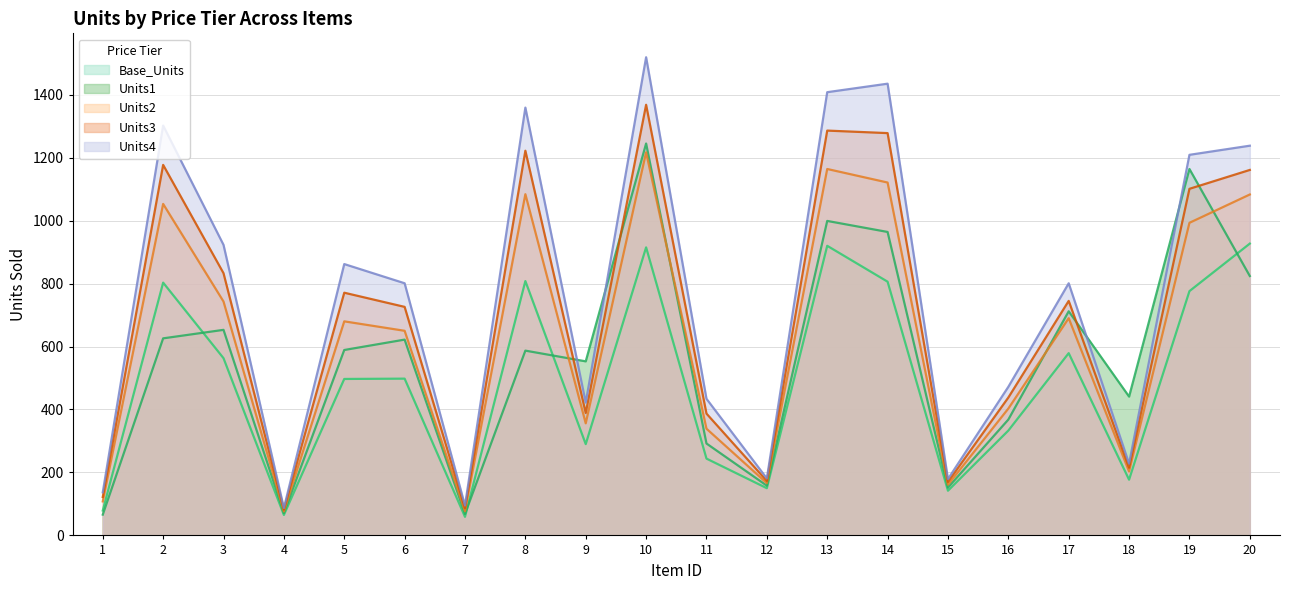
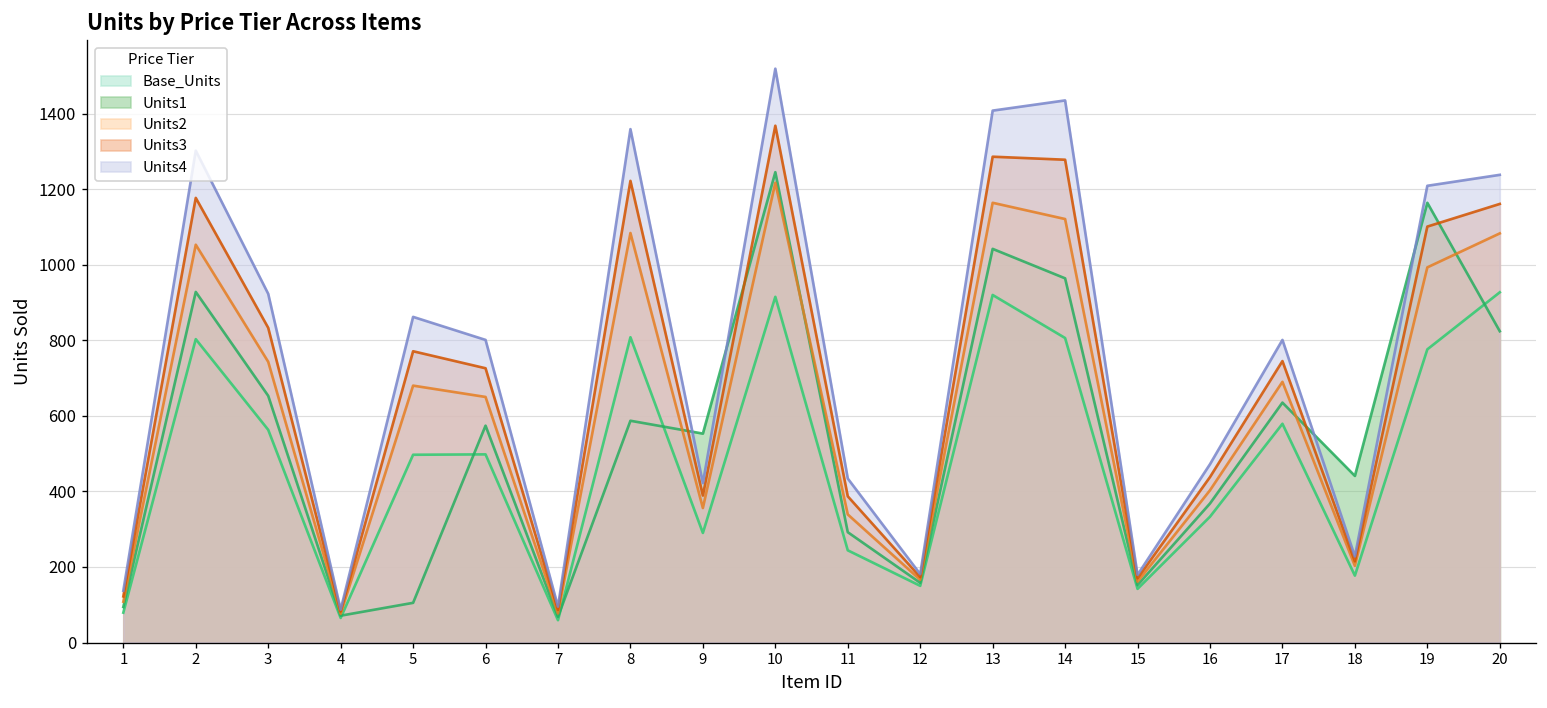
Units1, 1: 70 -> 90
Units1, 2: 630 -> 930
Units1, 5: 590 -> 110
Units1, 6: 620 -> 570
Units1, 13: 1000 -> 1040
Units1, 17: 710 -> 640
